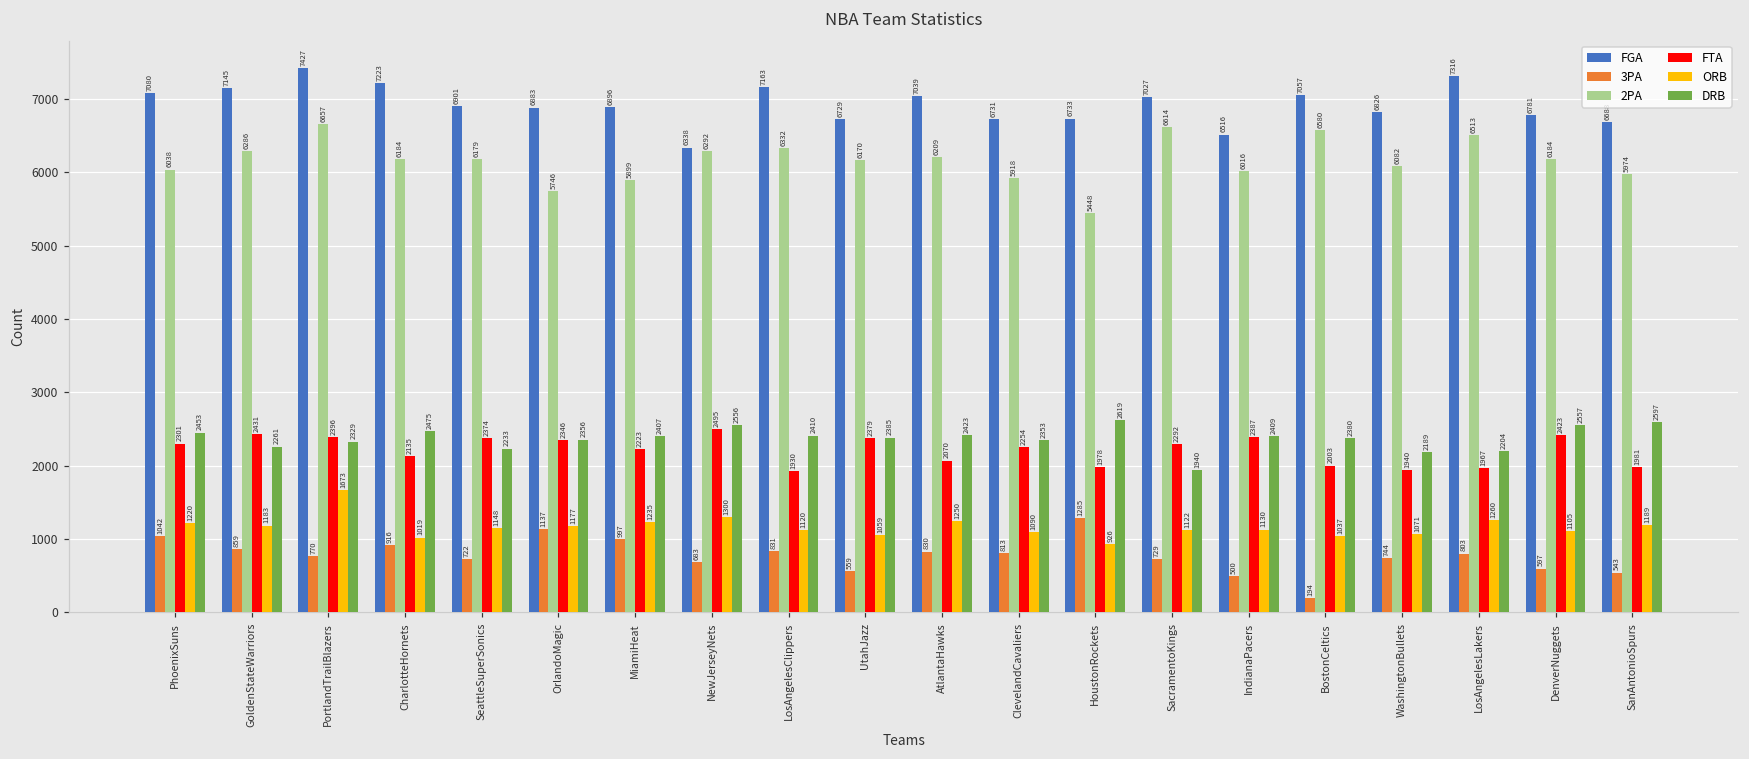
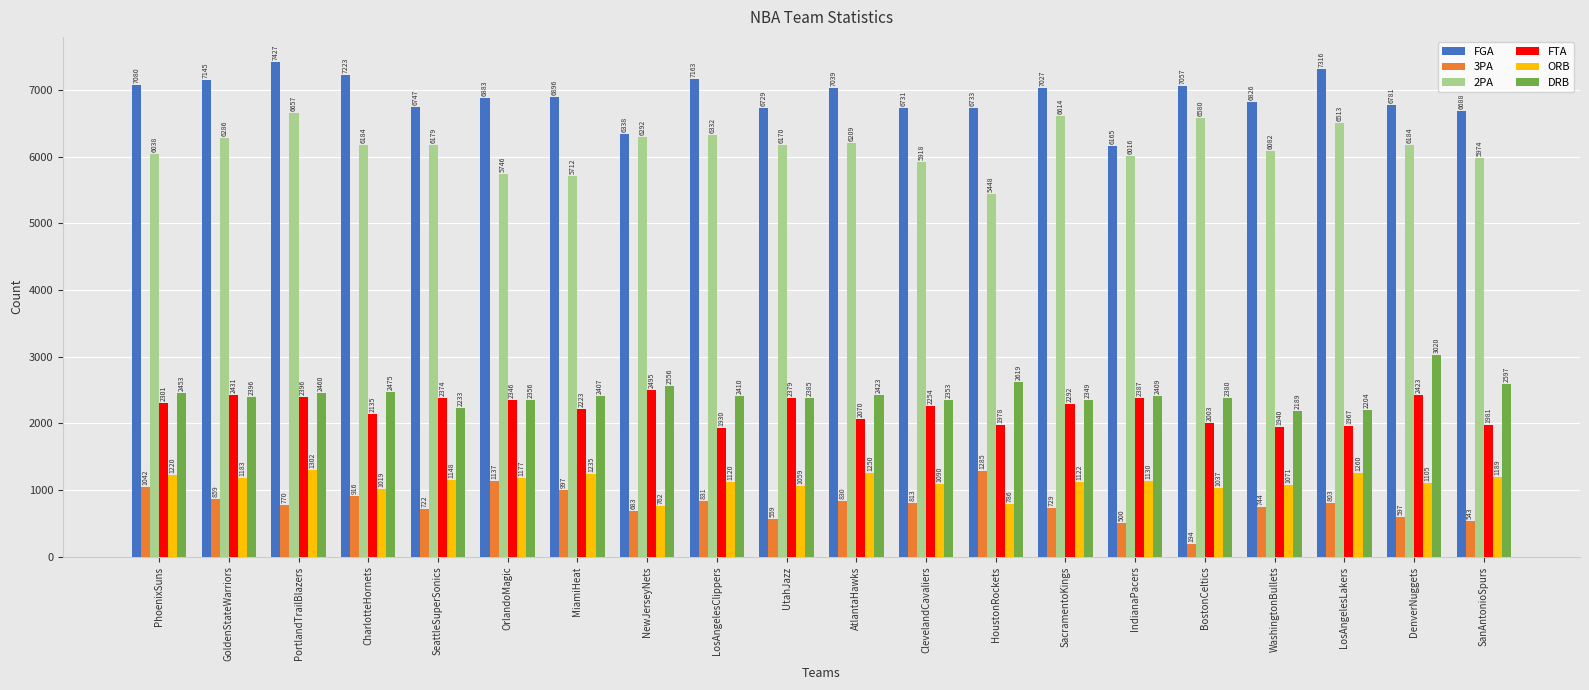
DRB, GoldenStateWarriors: 2261 -> 2396
ORB, PortlandTrailBlazers: 1673 -> 1302
DRB, PortlandTrailBlazers: 2329 -> 2460
FGA, SeattleSuperSonics: 6901 -> 6747
2PA, MiamiHeat: 5899 -> 5712
ORB, NewJerseyNets: 1300 -> 762
ORB, HoustonRockets: 926 -> 786
DRB, SacramentoKings: 1940 -> 2349
FGA, IndianaPacers: 6516 -> 6165
DRB, DenverNuggets: 2557 -> 3020
